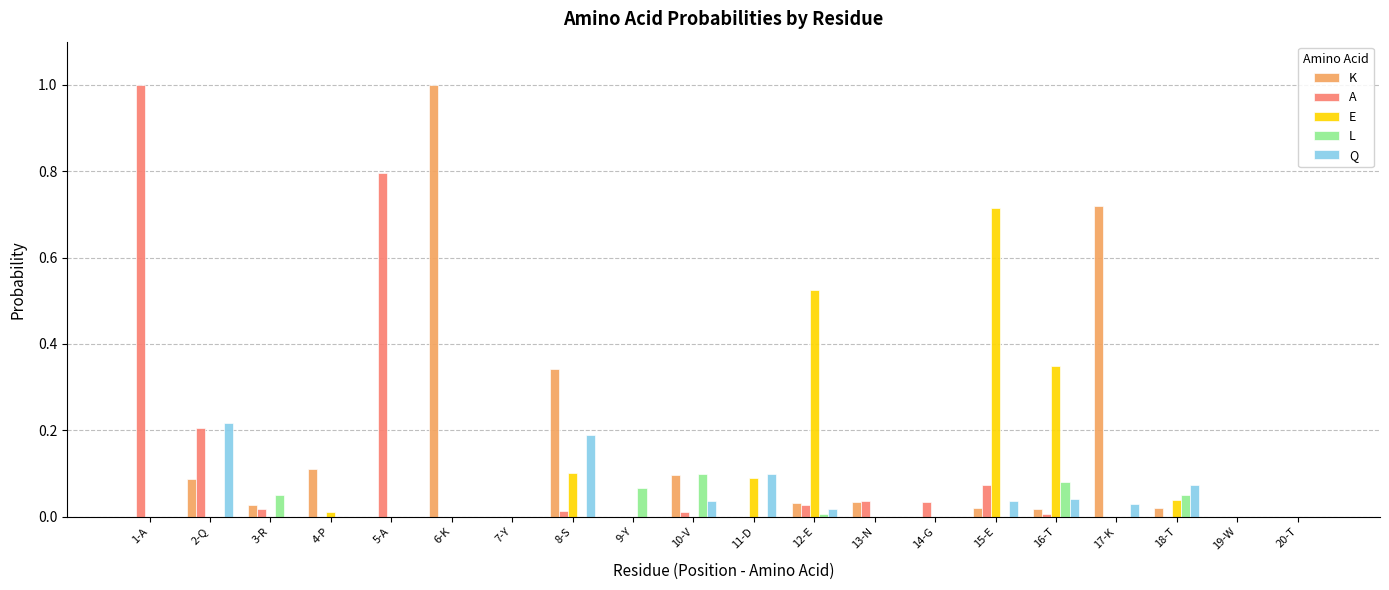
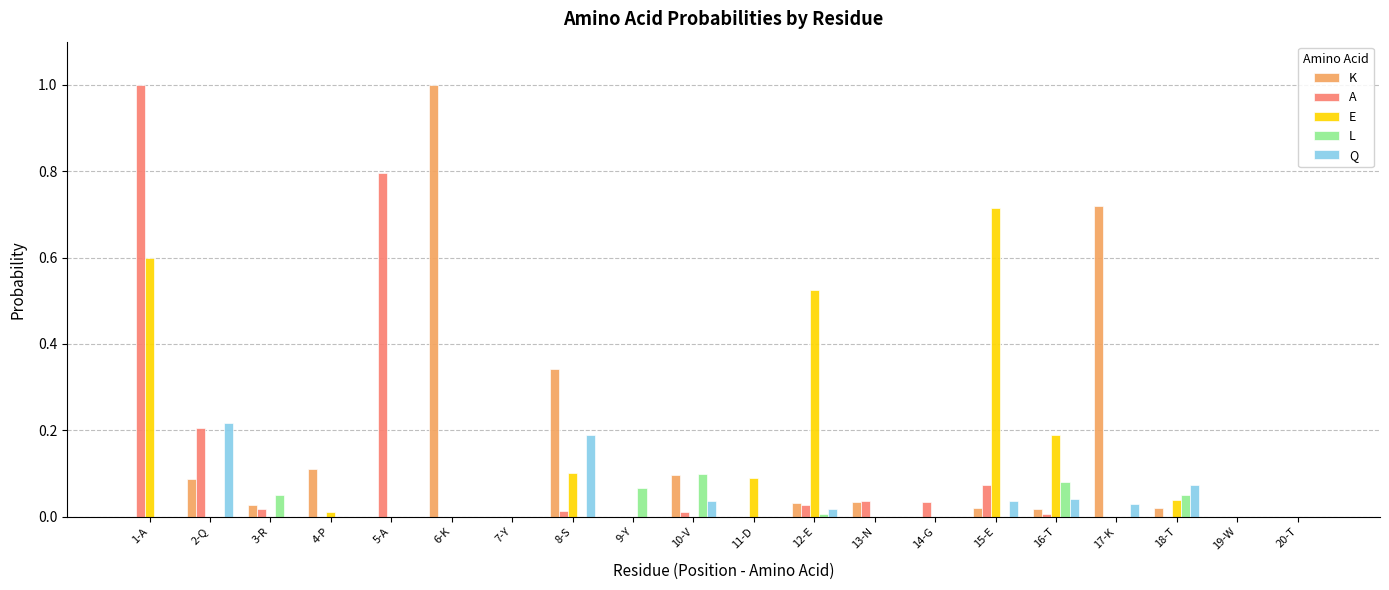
E, 1-A: 0.0 -> 0.6
Q, 11-D: 0.1 -> 0.0
E, 16-T: 0.35 -> 0.19
